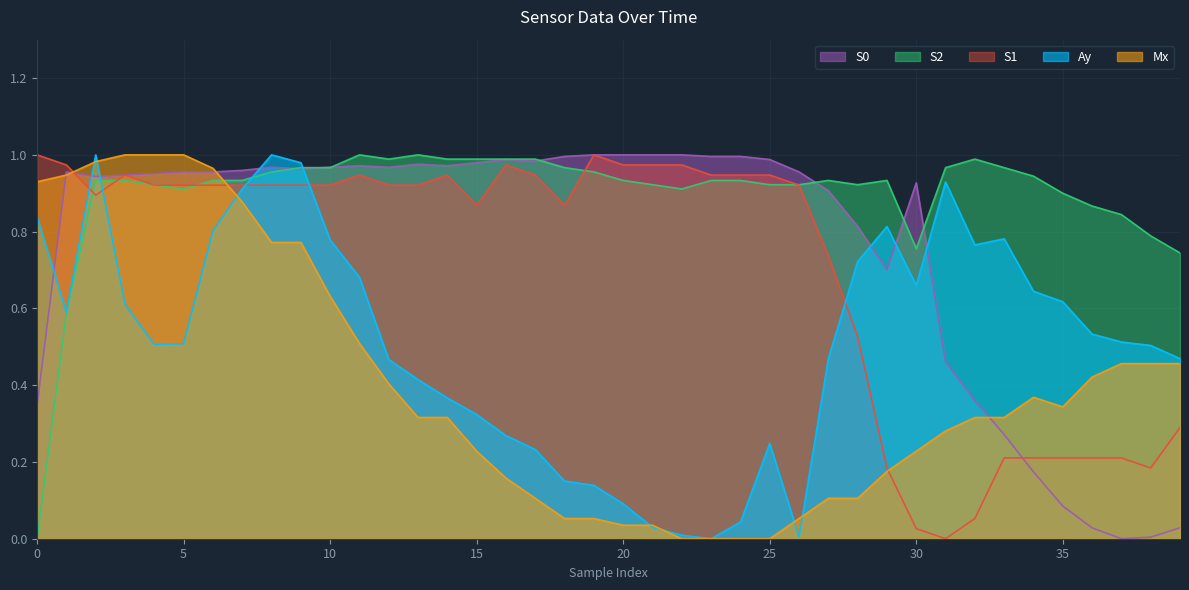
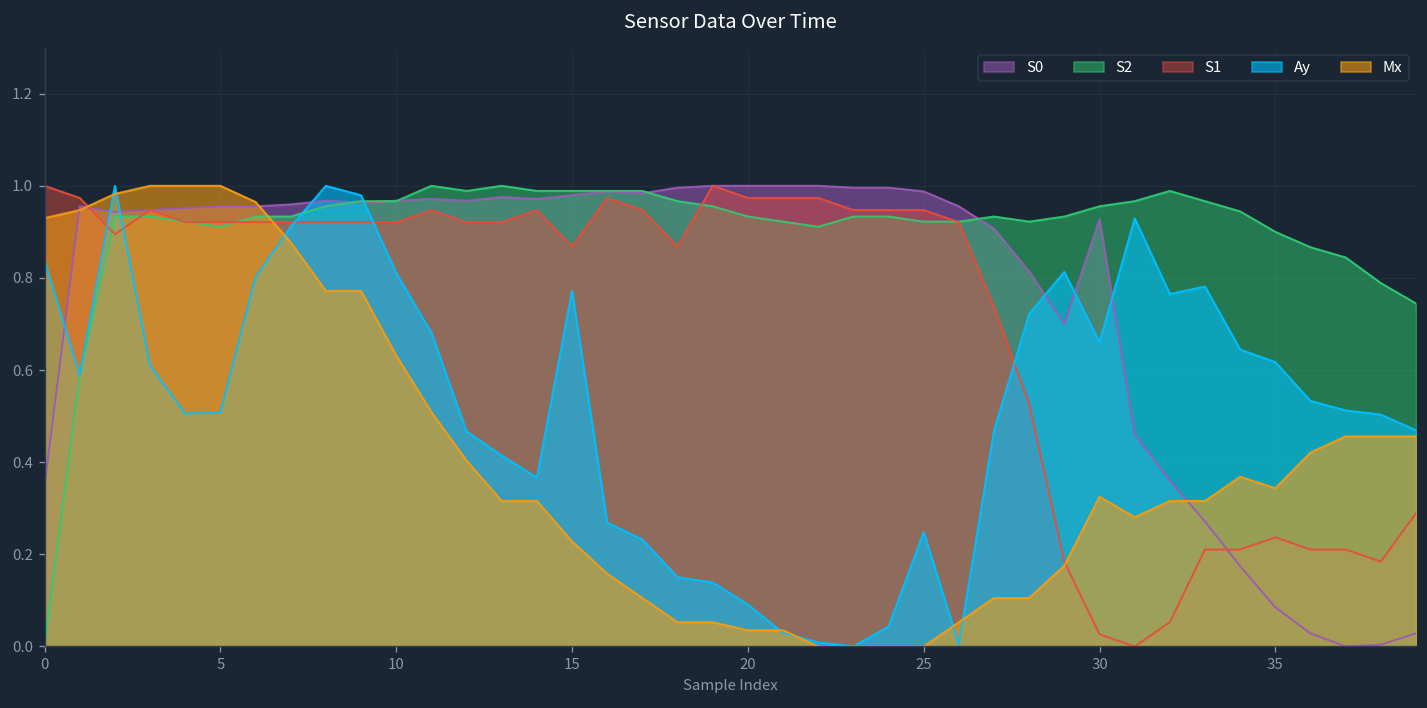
Ay, 10: 0.78 -> 0.81
Ay, 15: 0.32 -> 0.77
S2, 30: 0.76 -> 0.96
Mx, 30: 0.23 -> 0.33
S1, 35: 0.21 -> 0.24
